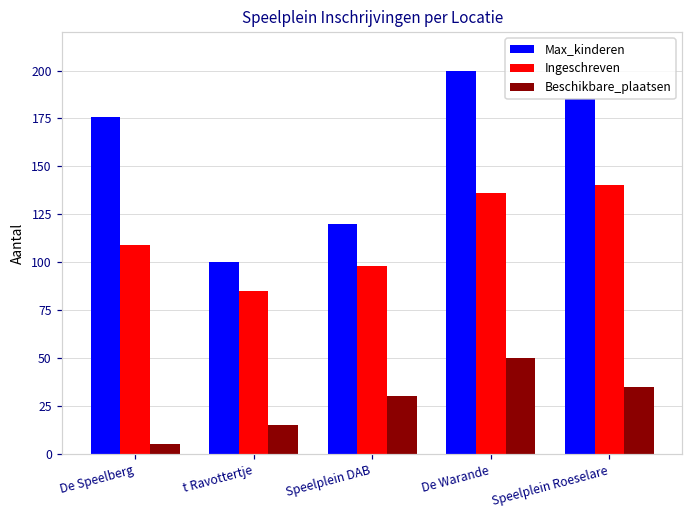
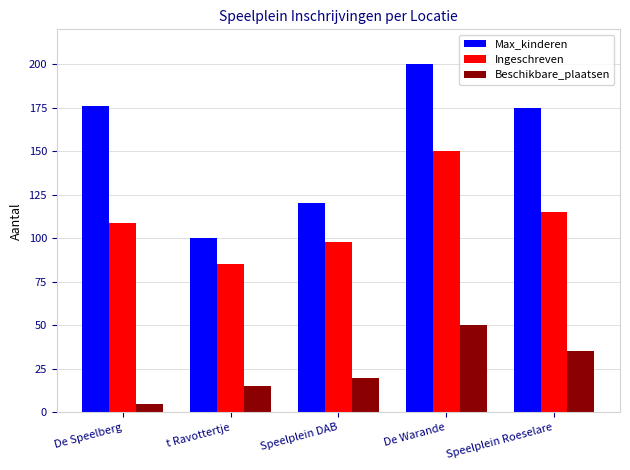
Beschikbare_plaatsen, Speelplein DAB: 30 -> 20
Ingeschreven, De Warande: 136 -> 150
Max_kinderen, Speelplein Roeselare: 185 -> 175
Ingeschreven, Speelplein Roeselare: 140 -> 115
